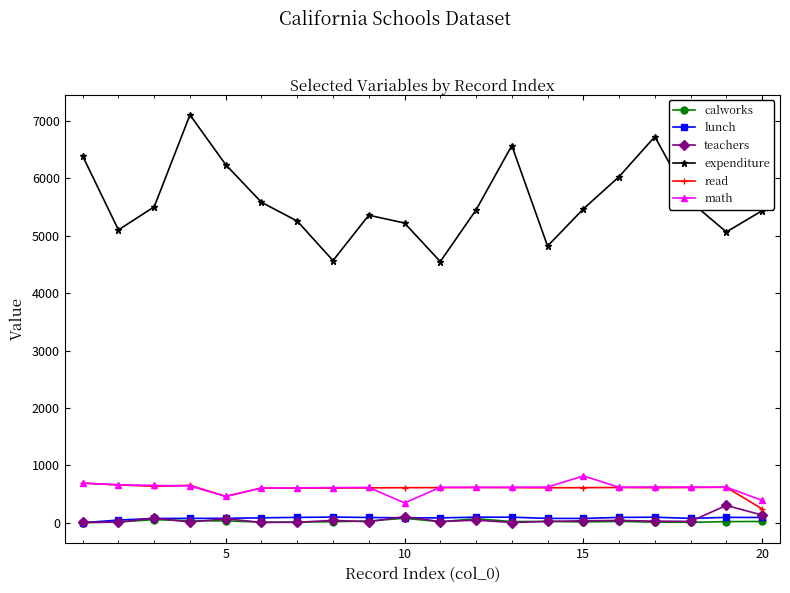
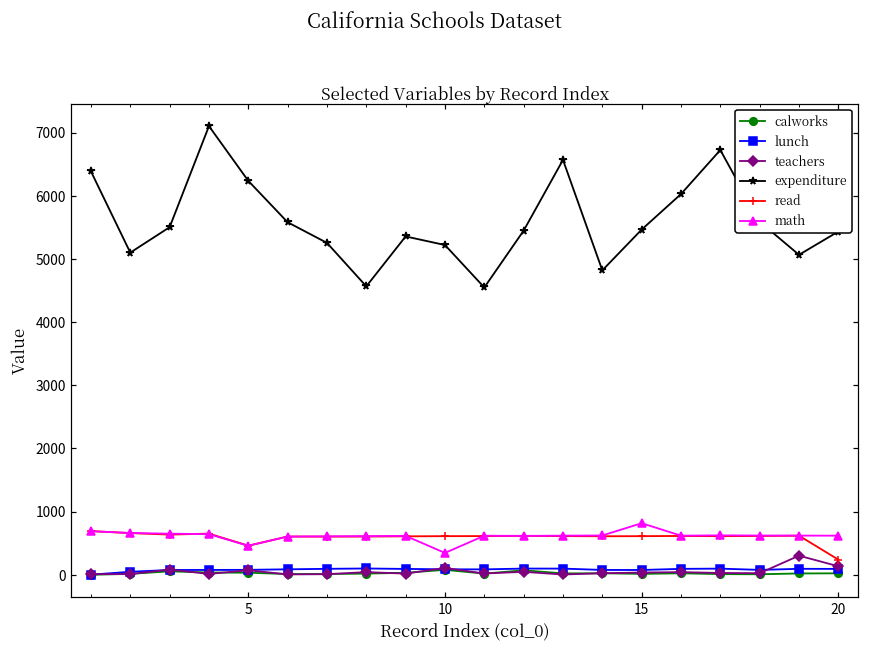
math, 20: 400 -> 600
